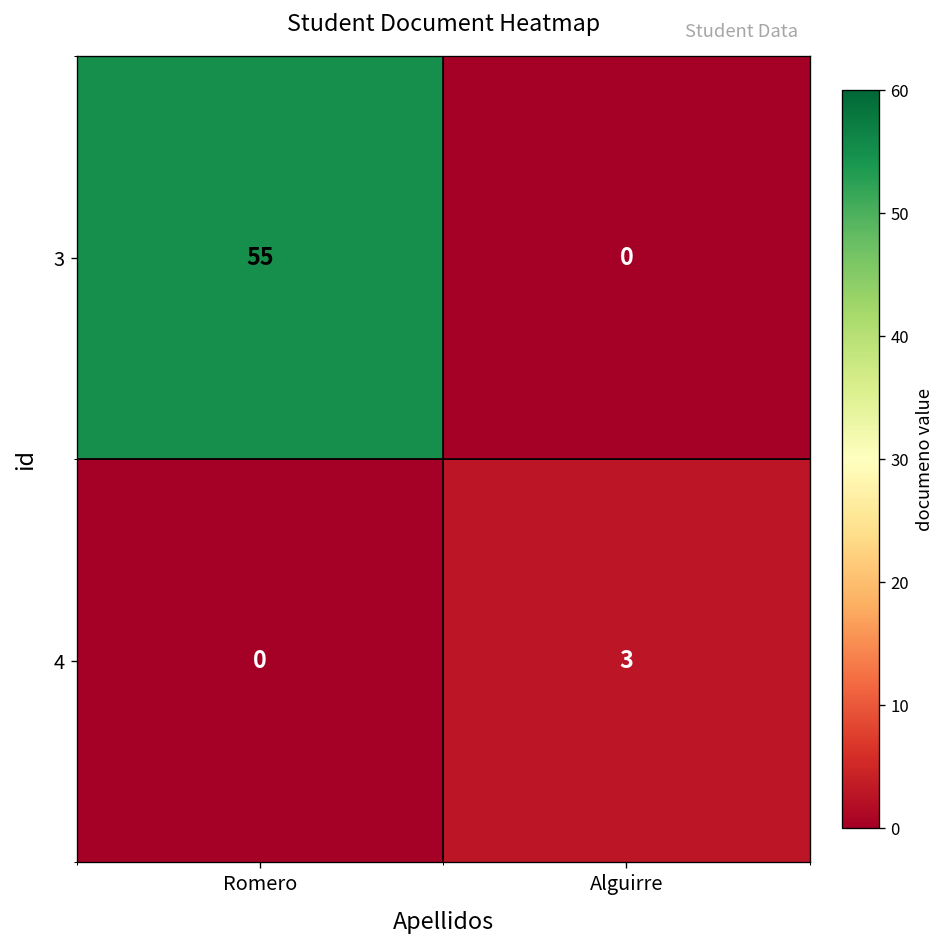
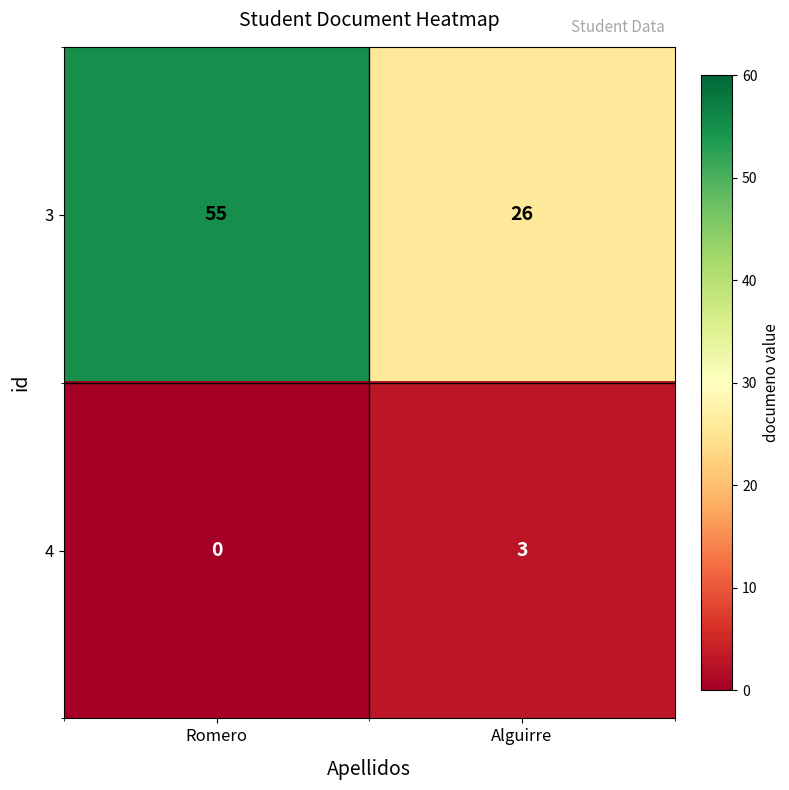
3, Alguirre: 0 -> 26
